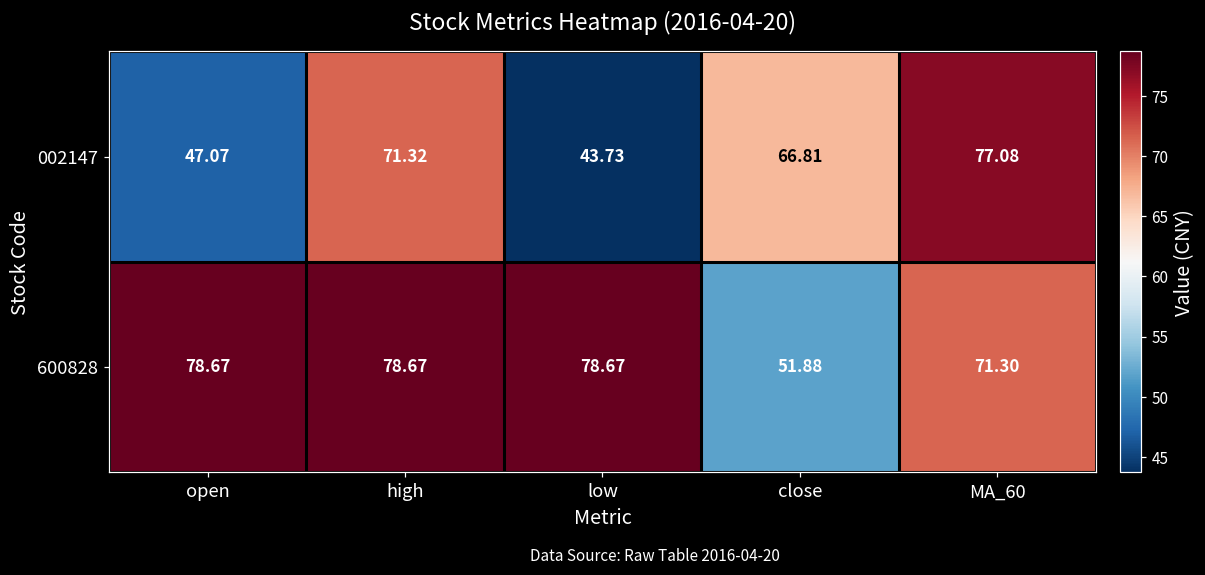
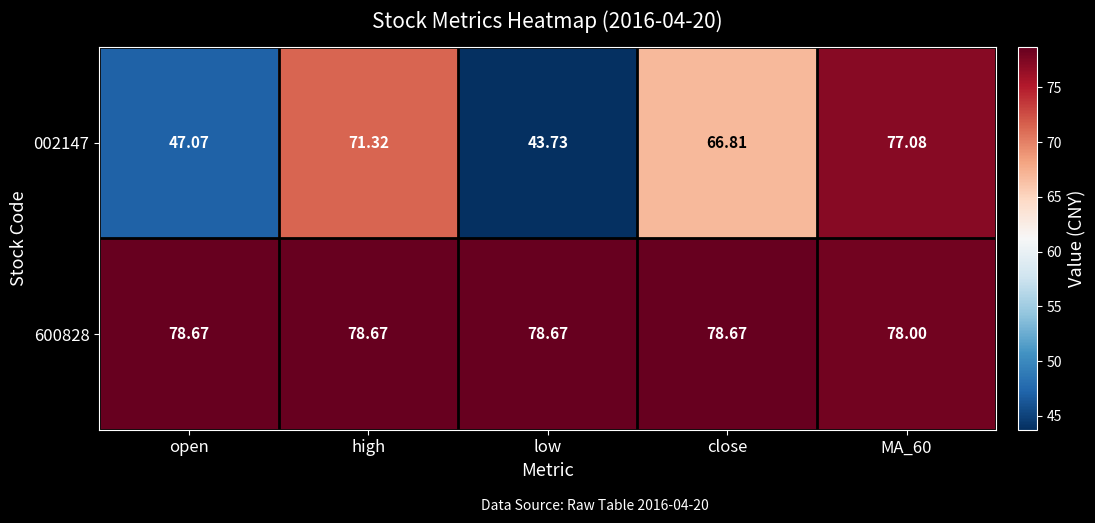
600828, close: 51.88 -> 78.67
600828, MA_60: 71.30 -> 78.00
